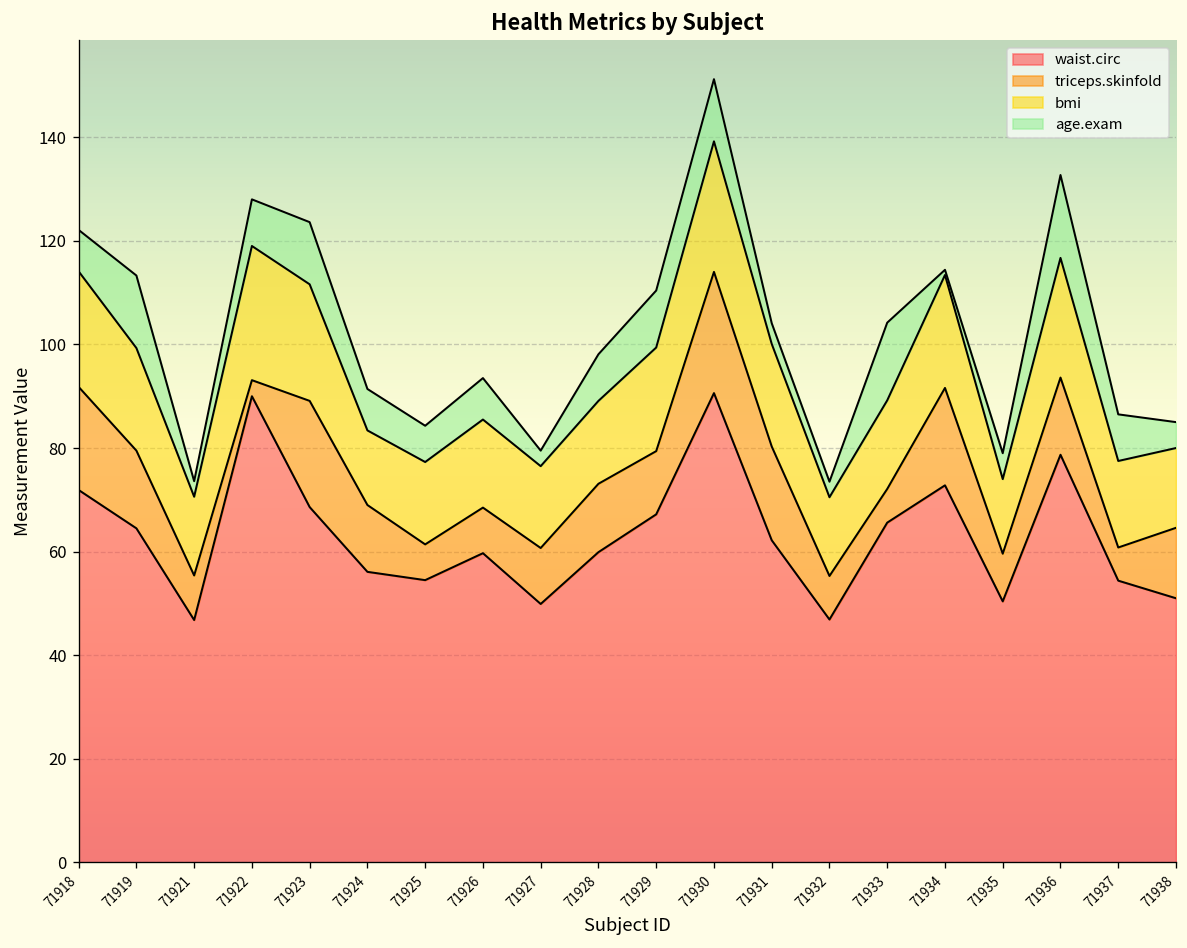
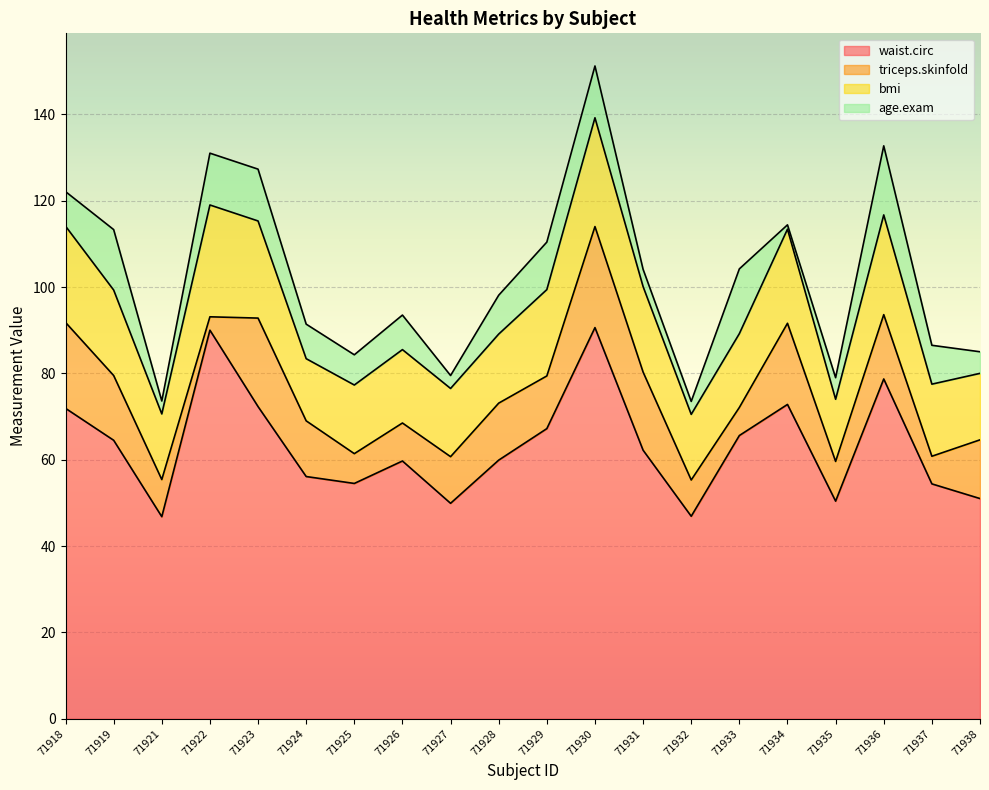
age.exam, 71922: 9 -> 12
waist.circ, 71923: 69 -> 72
